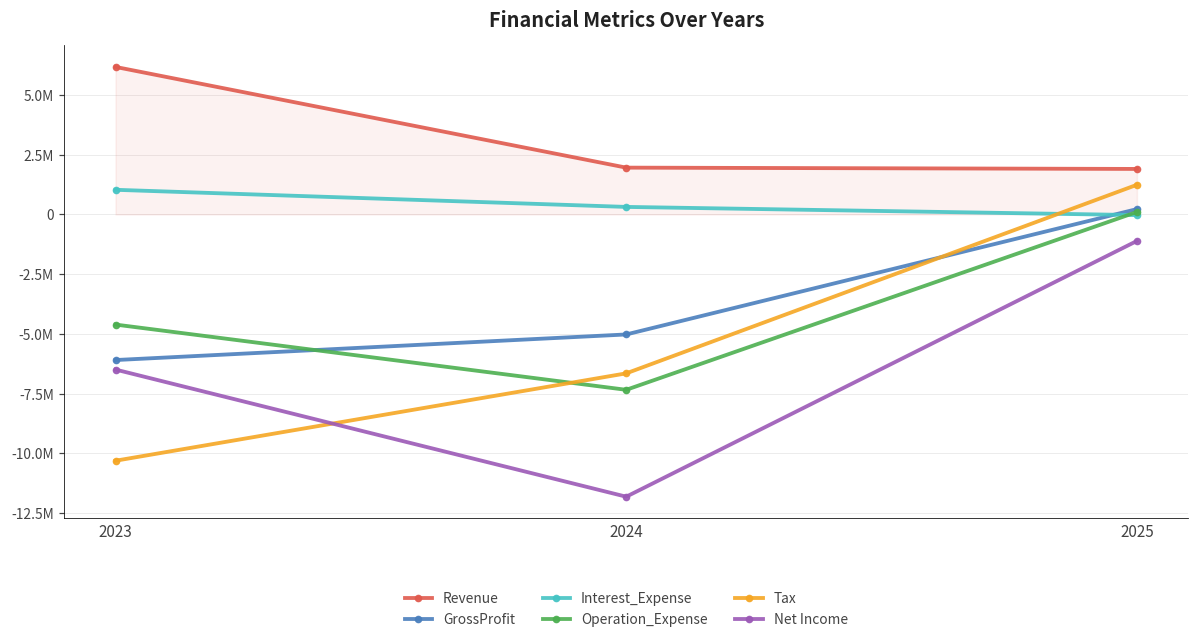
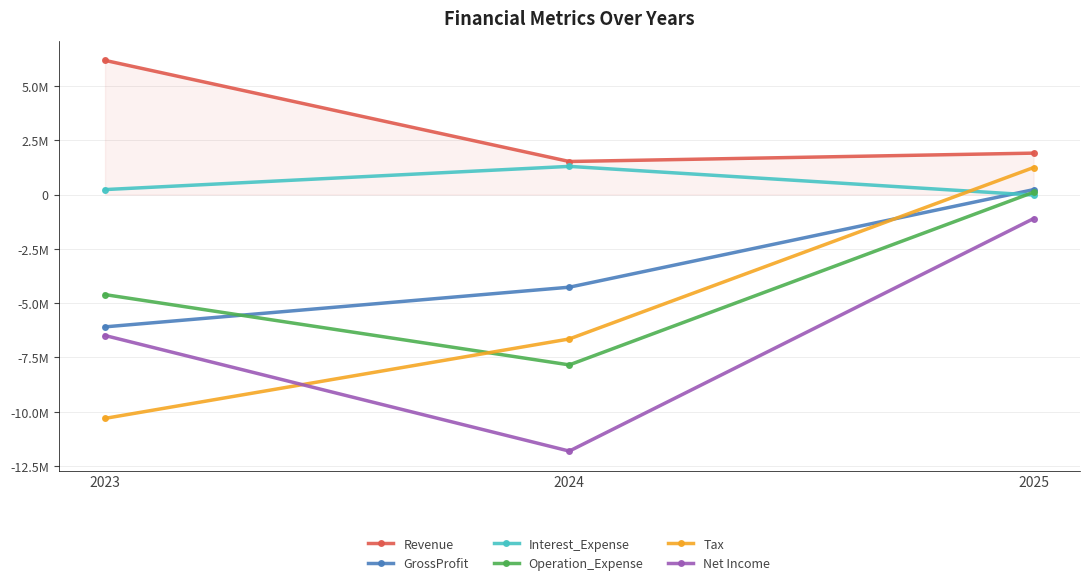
Interest_Expense, 2023: 1000000 -> 200000
Revenue, 2024: 2000000 -> 1500000
GrossProfit, 2024: -5000000 -> -4300000
Interest_Expense, 2024: 300000 -> 1300000
Operation_Expense, 2024: -7300000 -> -7800000
